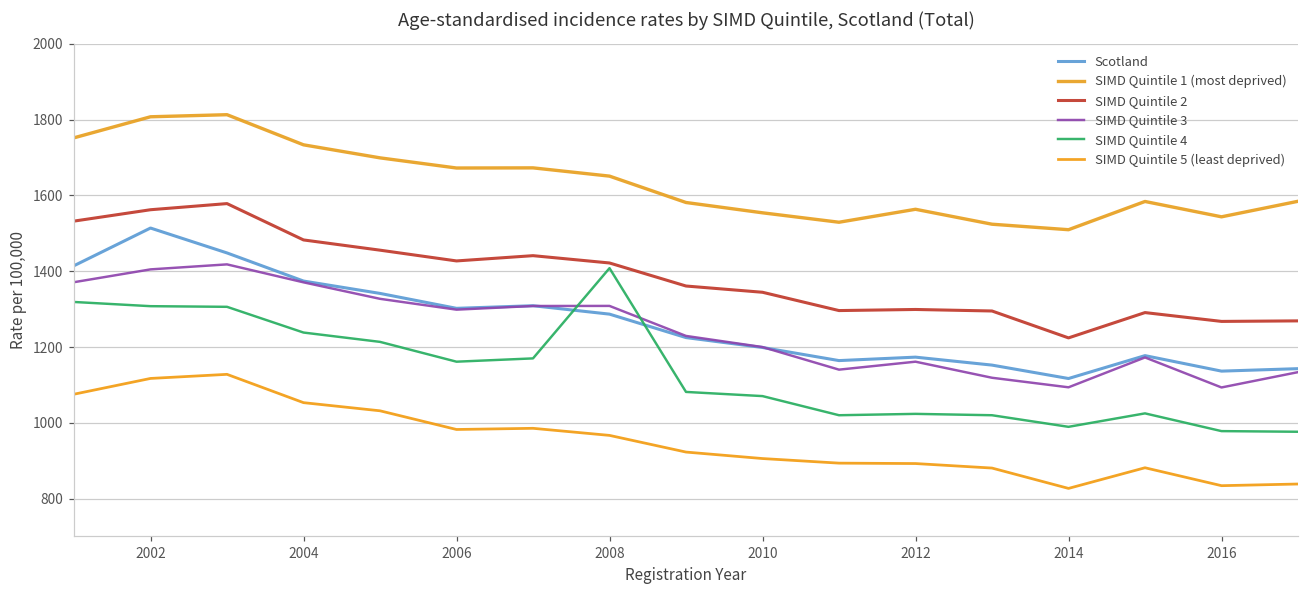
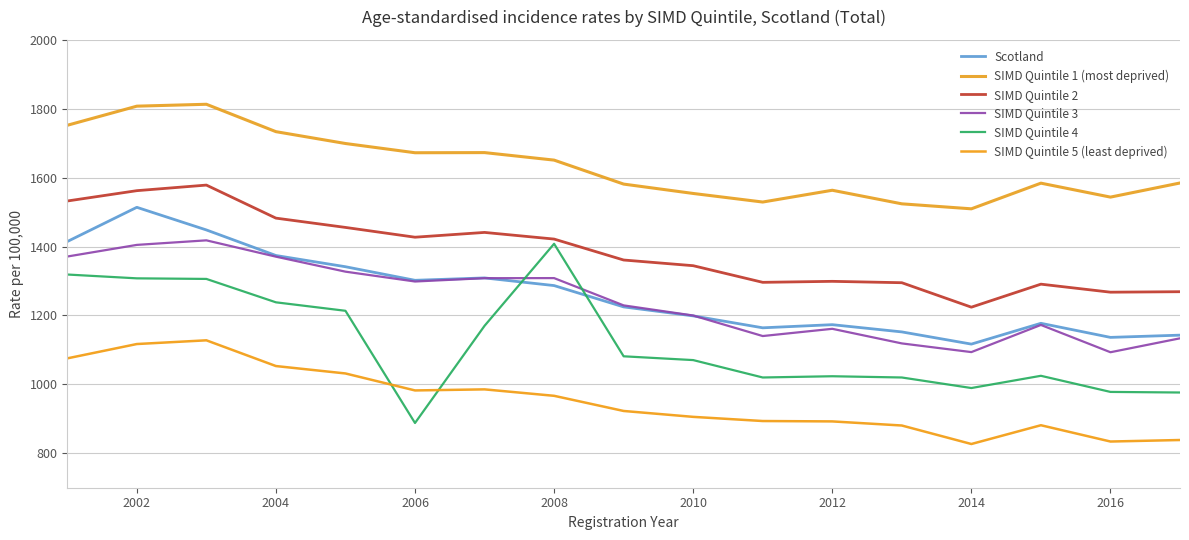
SIMD Quintile 4, 2006: 1160 -> 890
